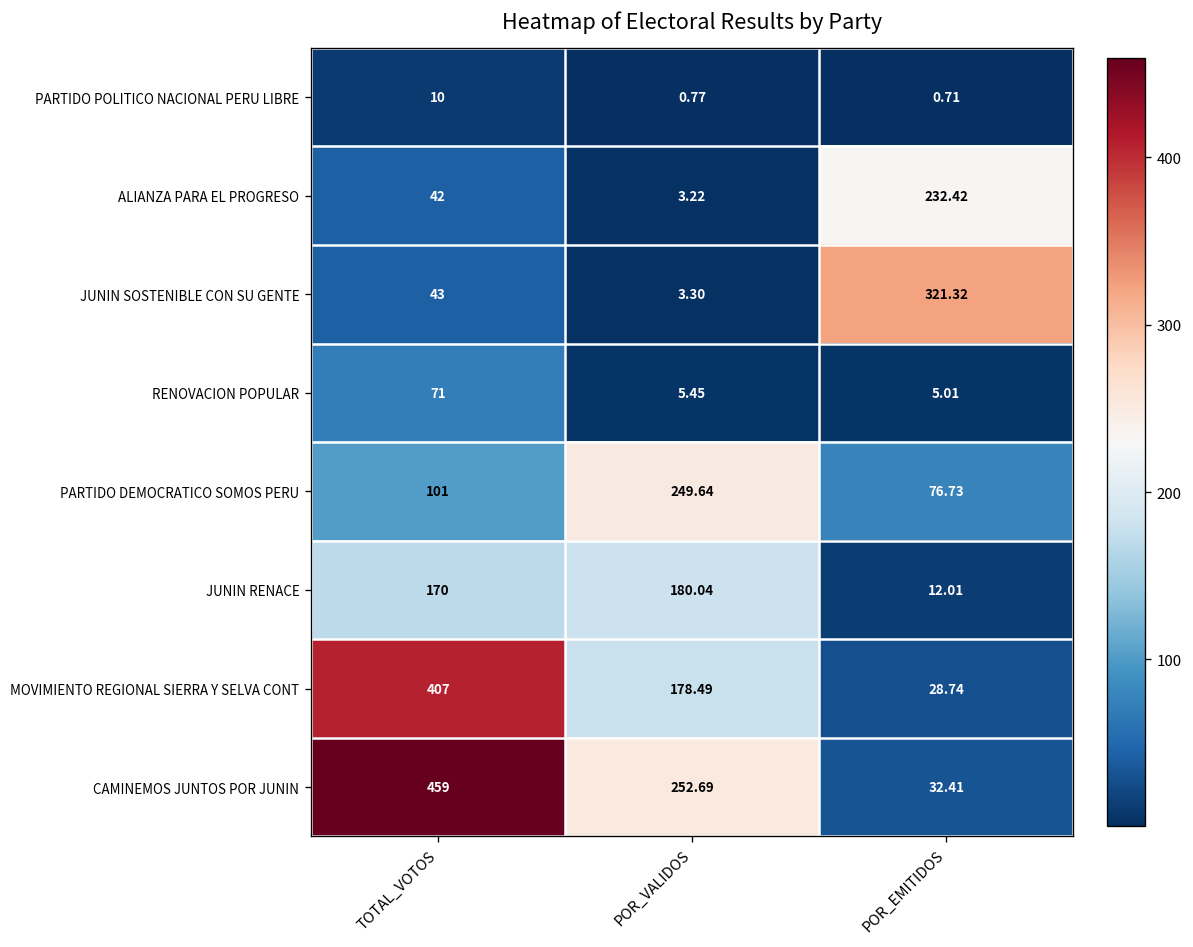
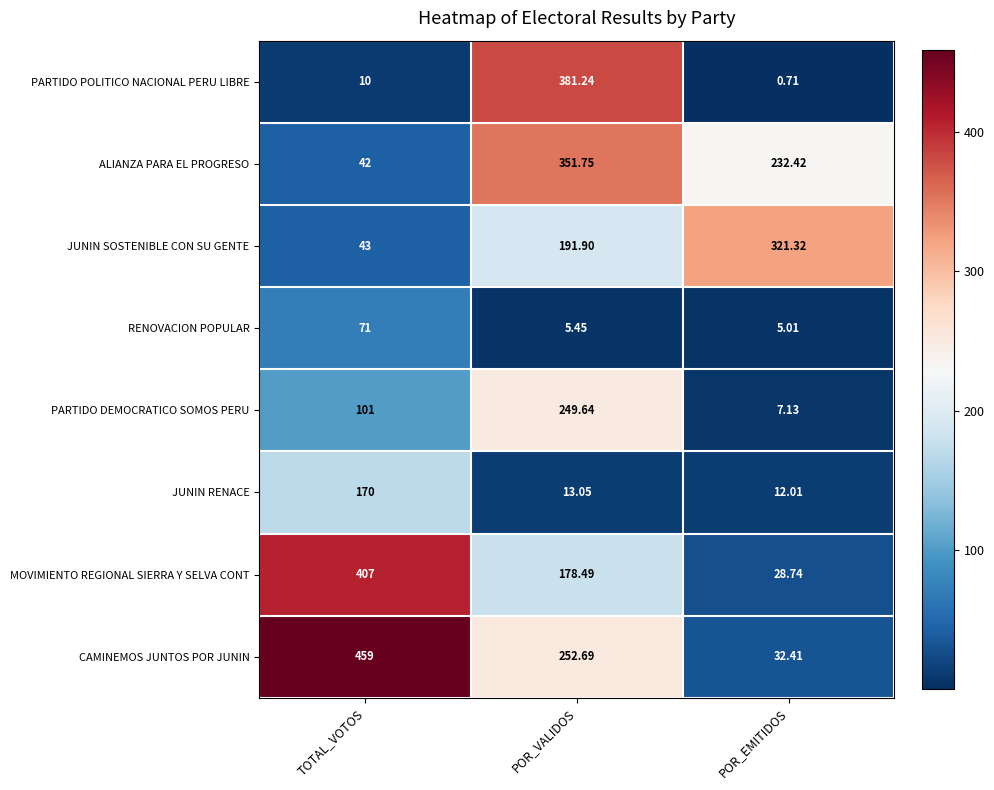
PARTIDO POLITICO NACIONAL PERU LIBRE, POR_VALIDOS: 0.77 -> 381.24
ALIANZA PARA EL PROGRESO, POR_VALIDOS: 3.22 -> 351.75
JUNIN SOSTENIBLE CON SU GENTE, POR_VALIDOS: 3.30 -> 191.90
PARTIDO DEMOCRATICO SOMOS PERU, POR_EMITIDOS: 76.73 -> 7.13
JUNIN RENACE, POR_VALIDOS: 180.04 -> 13.05
